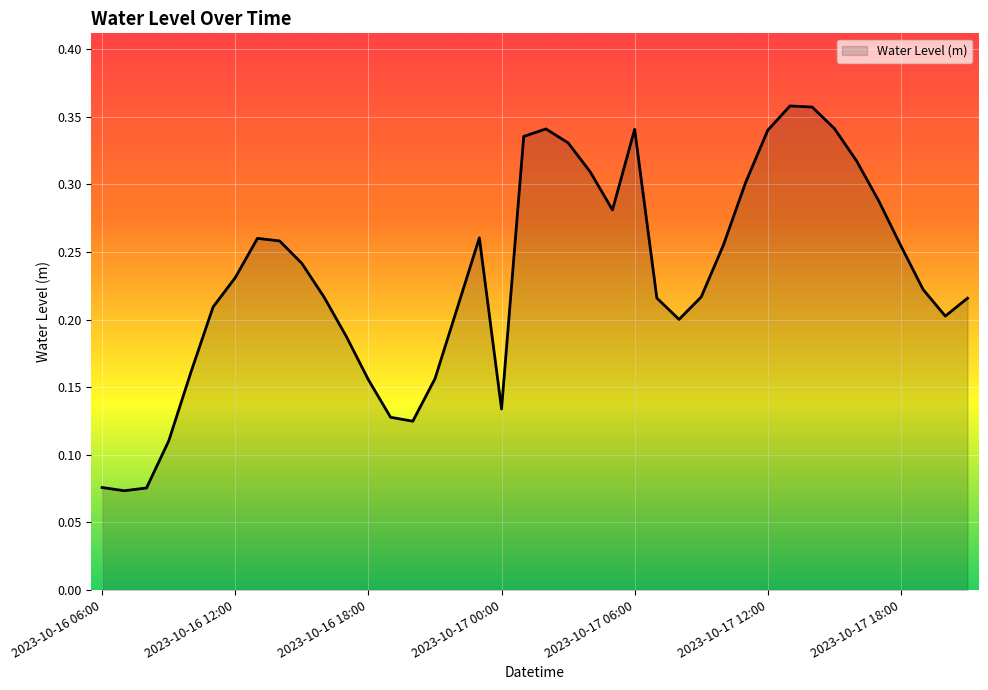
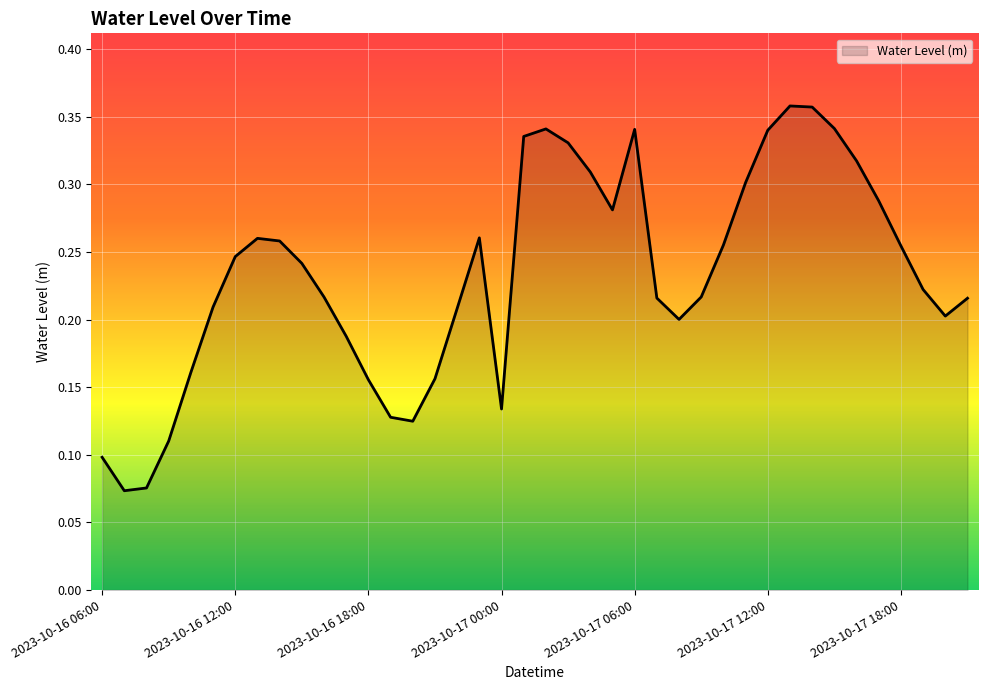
2023-10-16 06:00: 0.076 -> 0.098
2023-10-16 12:00: 0.231 -> 0.247
